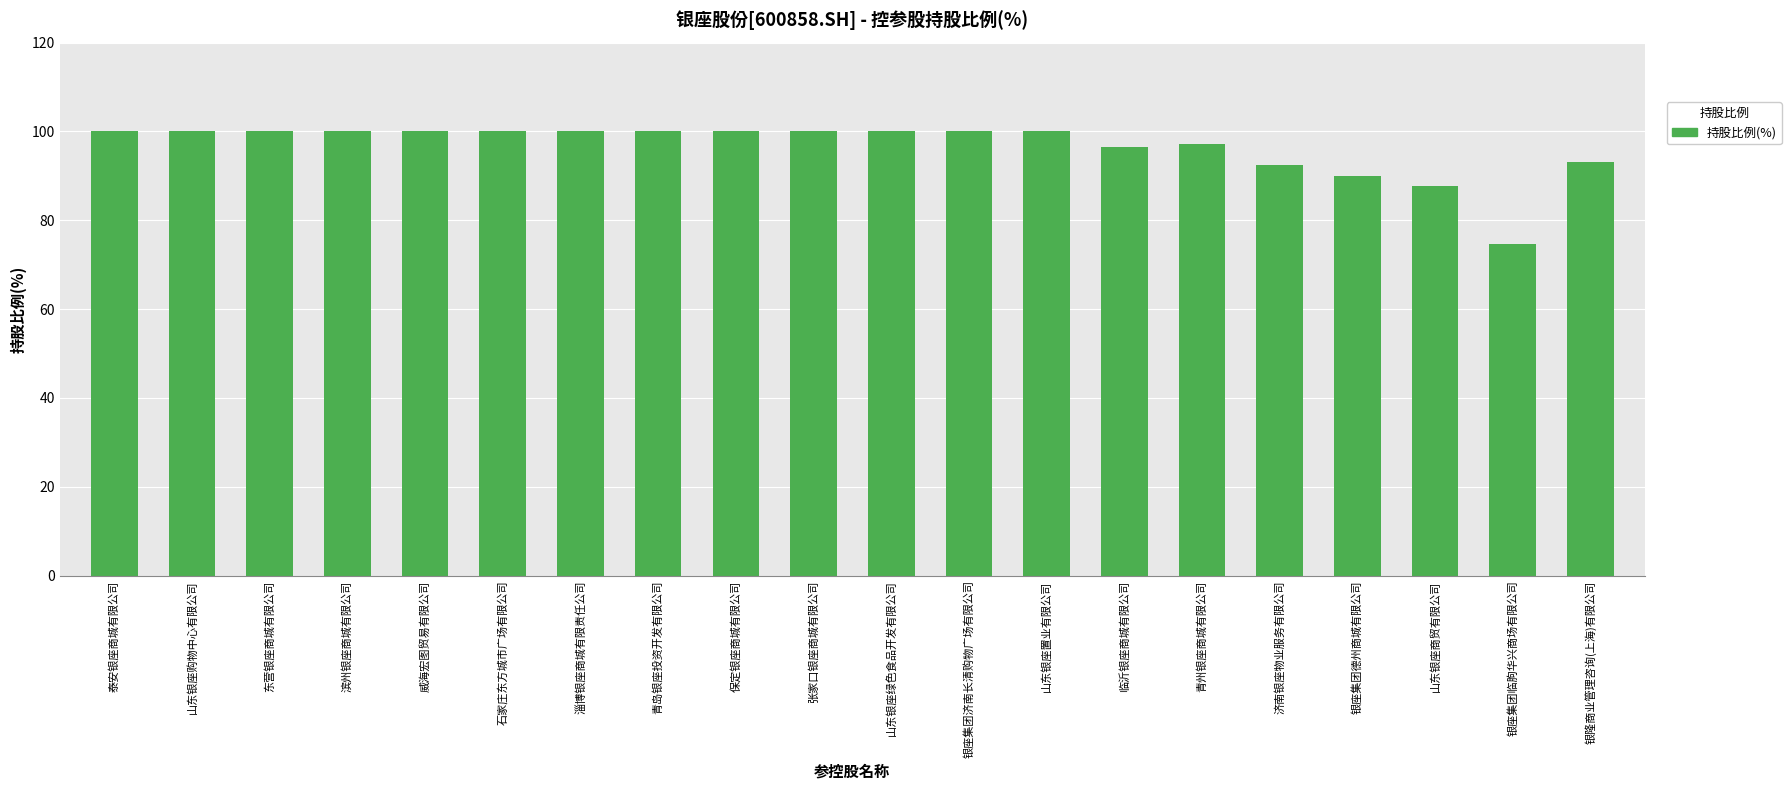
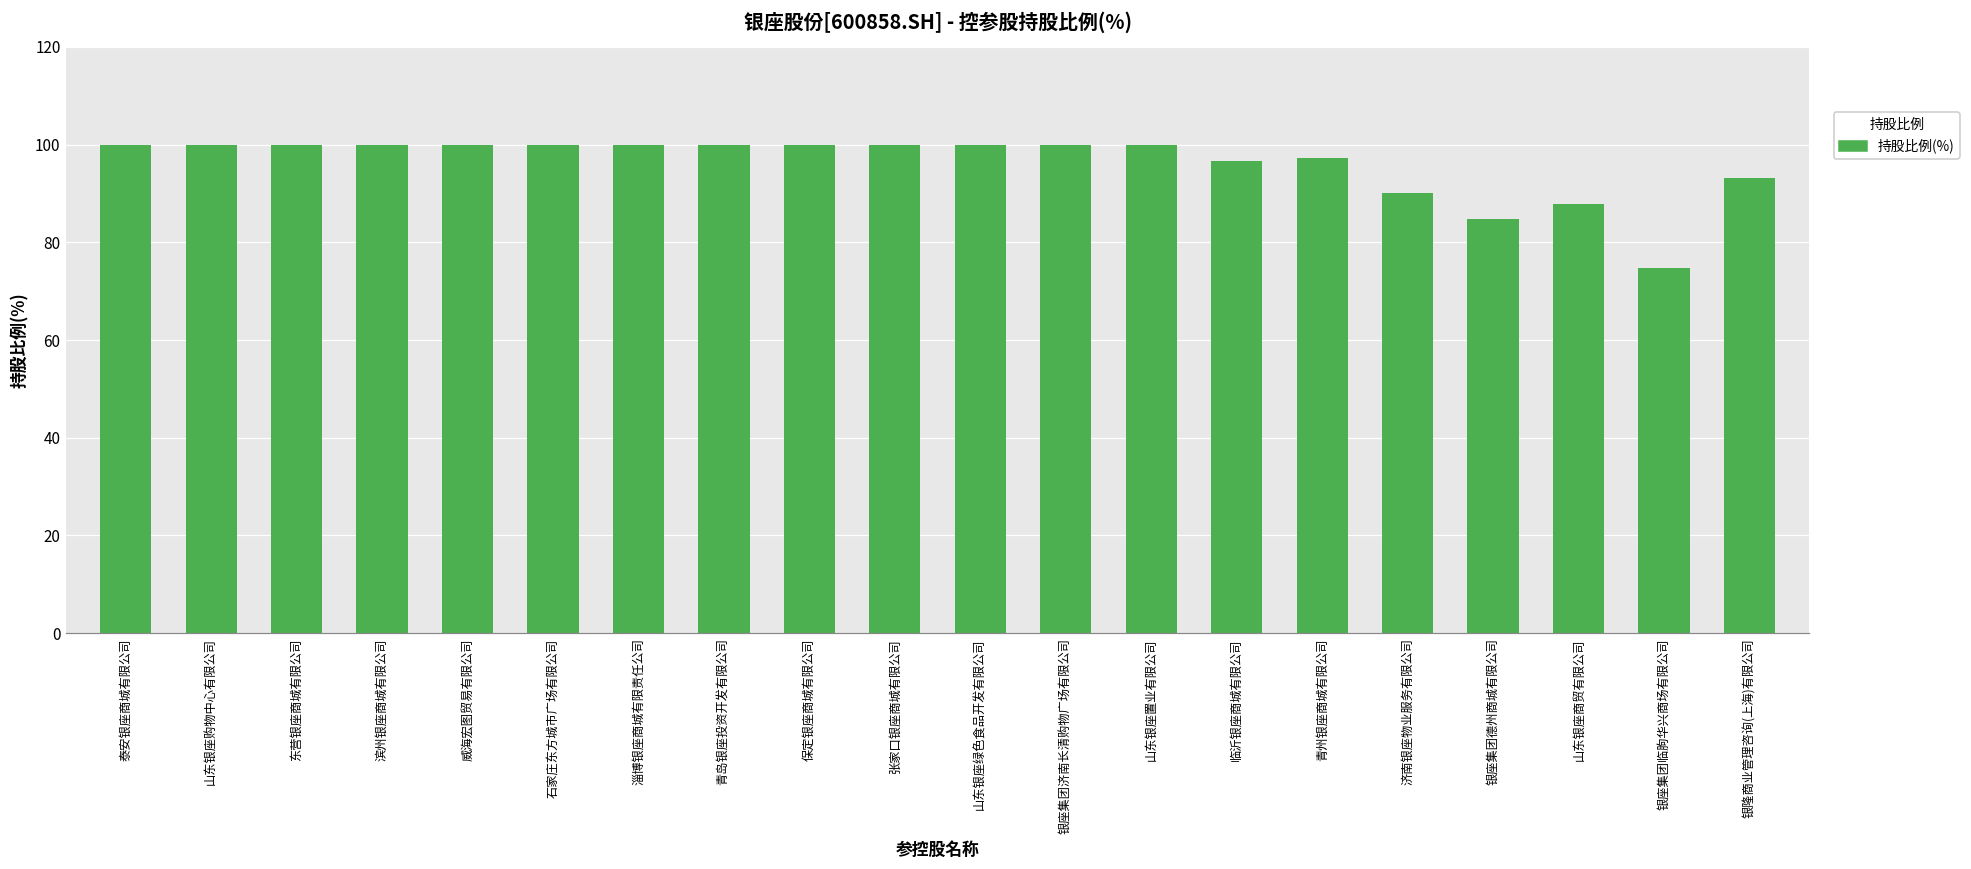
济南银座物业服务有限公司: 92 -> 90
银座集团德州商城有限公司: 90 -> 85
